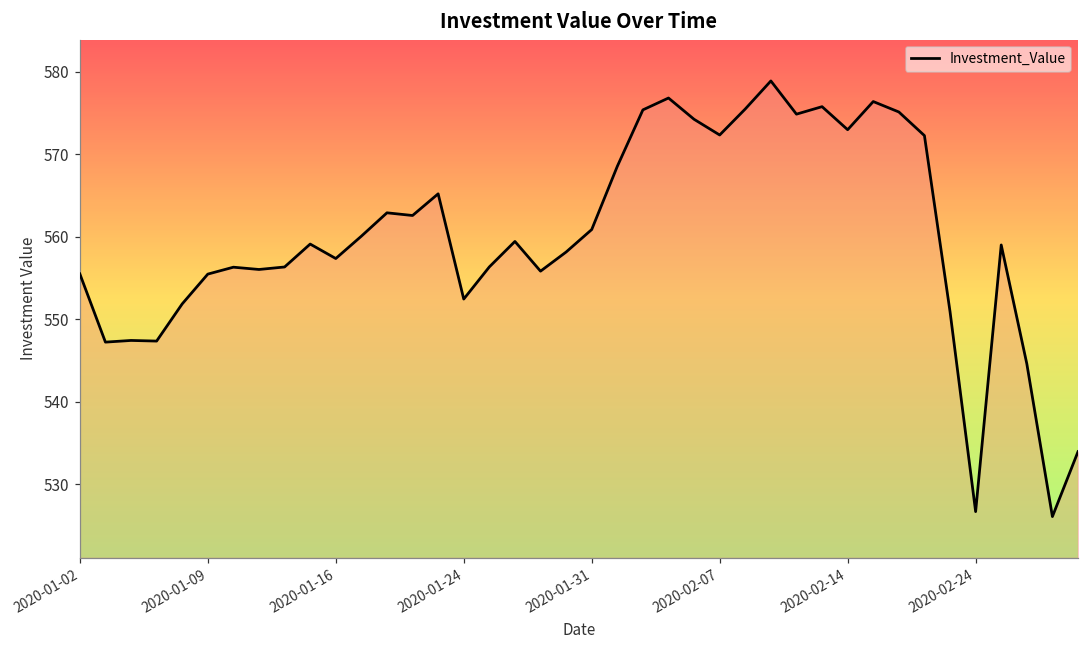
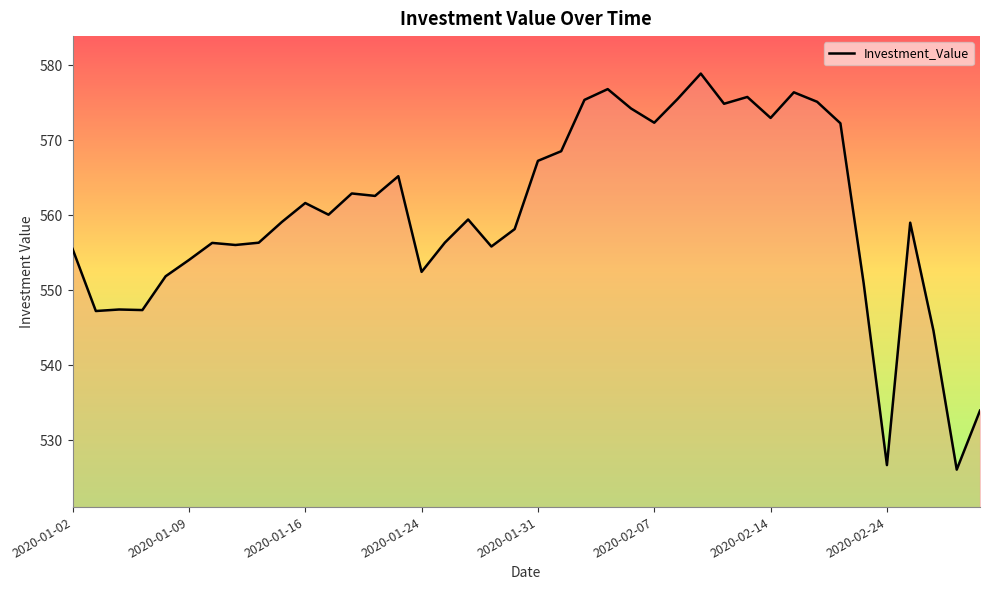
2020-01-09: 555 -> 554
2020-01-16: 557 -> 562
2020-01-31: 561 -> 567
